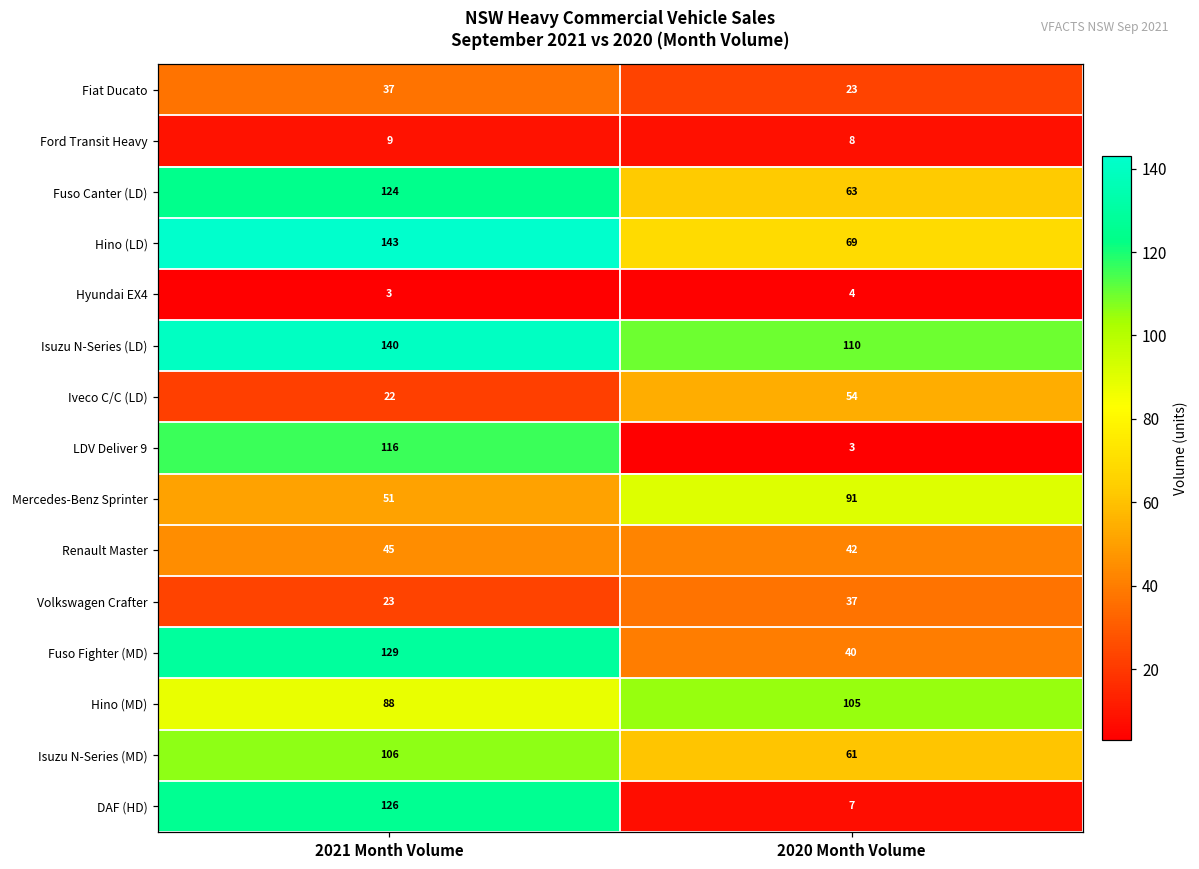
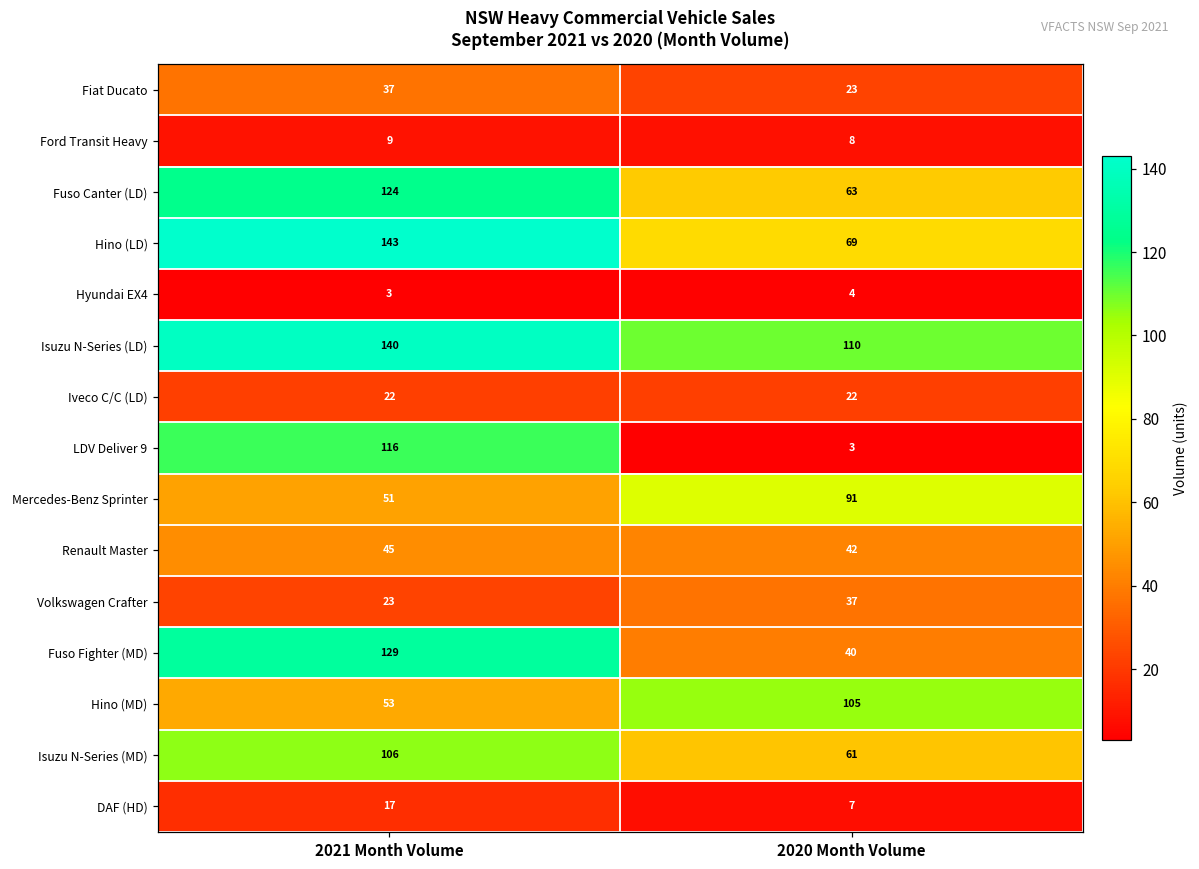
Iveco C/C (LD), 2020 Month Volume: 54 -> 22
Hino (MD), 2021 Month Volume: 88 -> 53
DAF (HD), 2021 Month Volume: 126 -> 17
